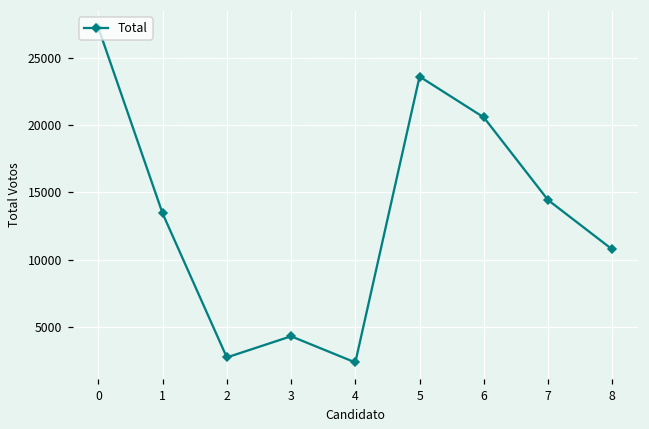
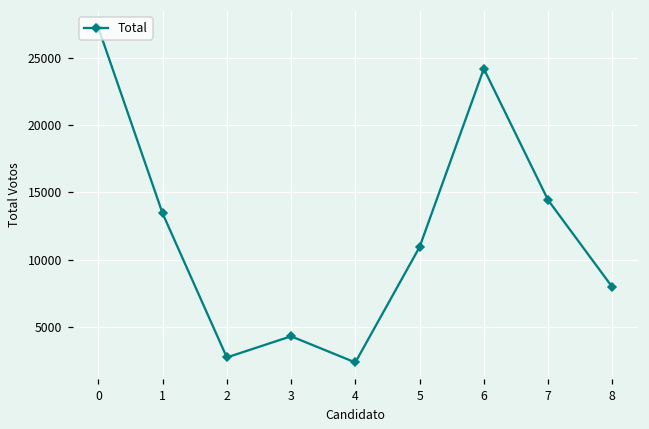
5: 23600 -> 10900
6: 20600 -> 24200
8: 10800 -> 8000
